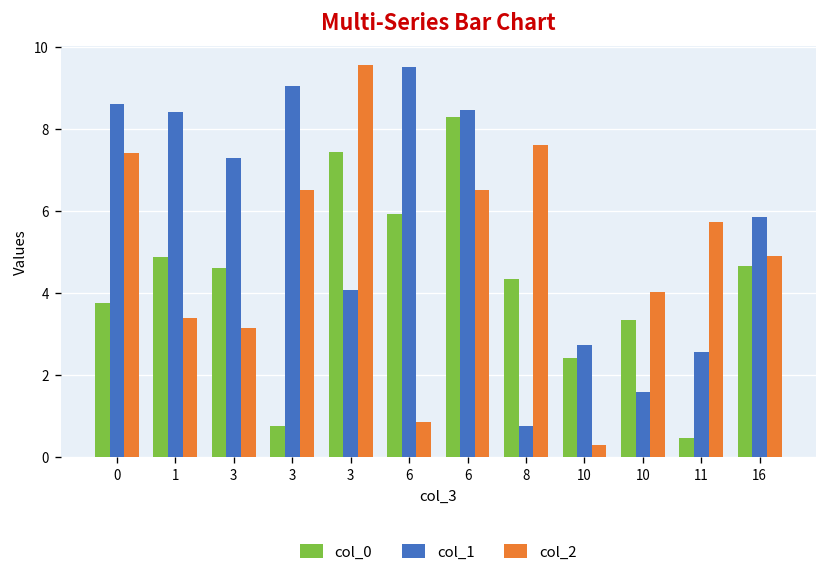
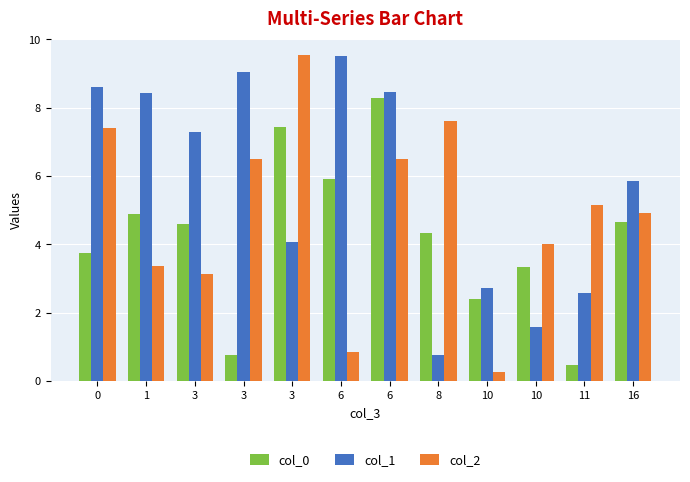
col_2, 11: 5.7 -> 5.1
